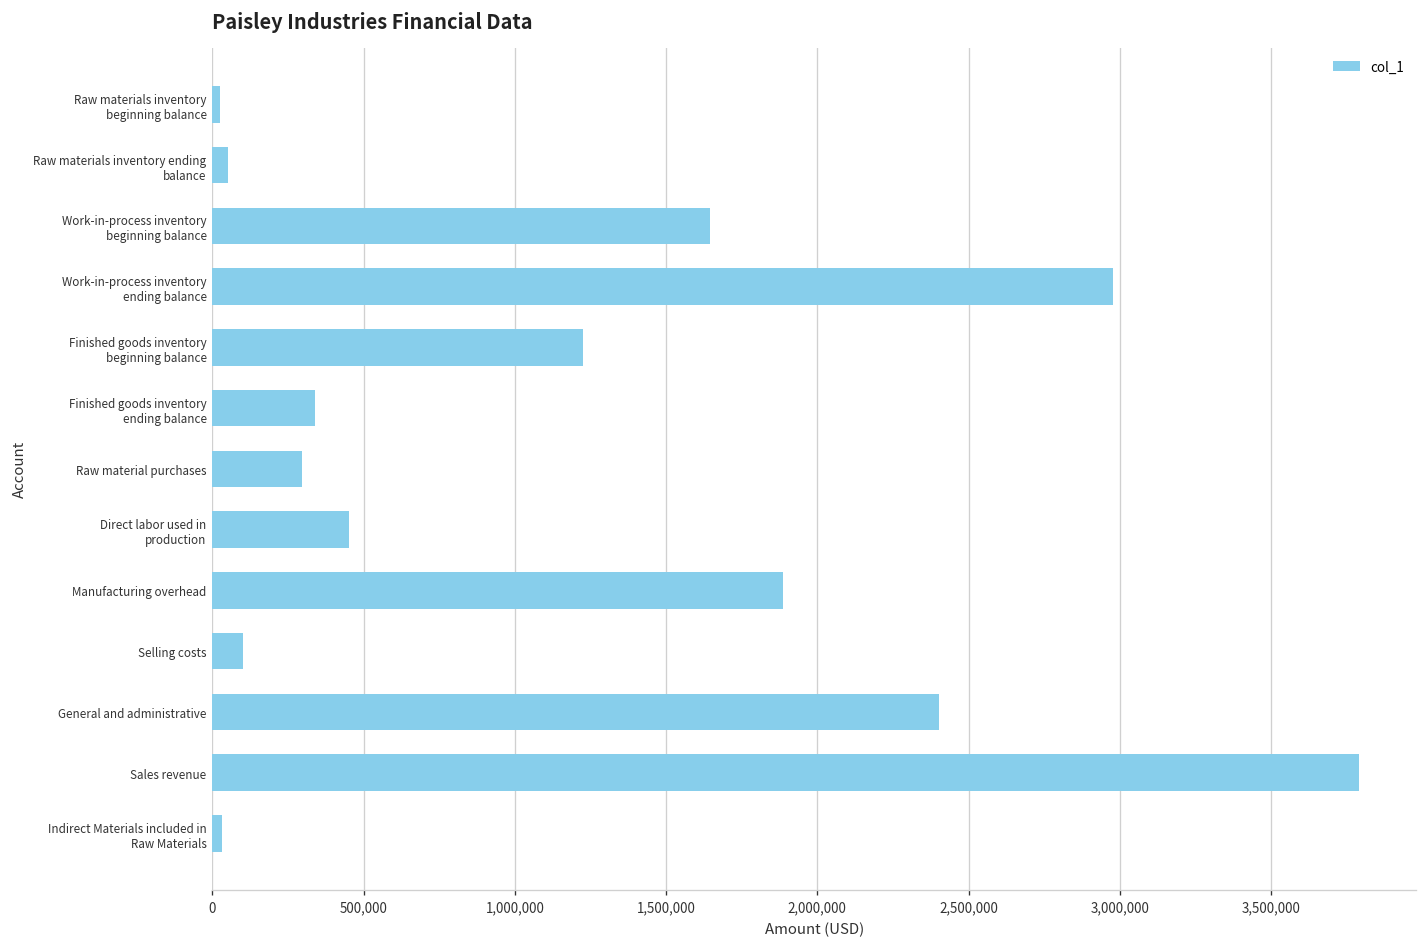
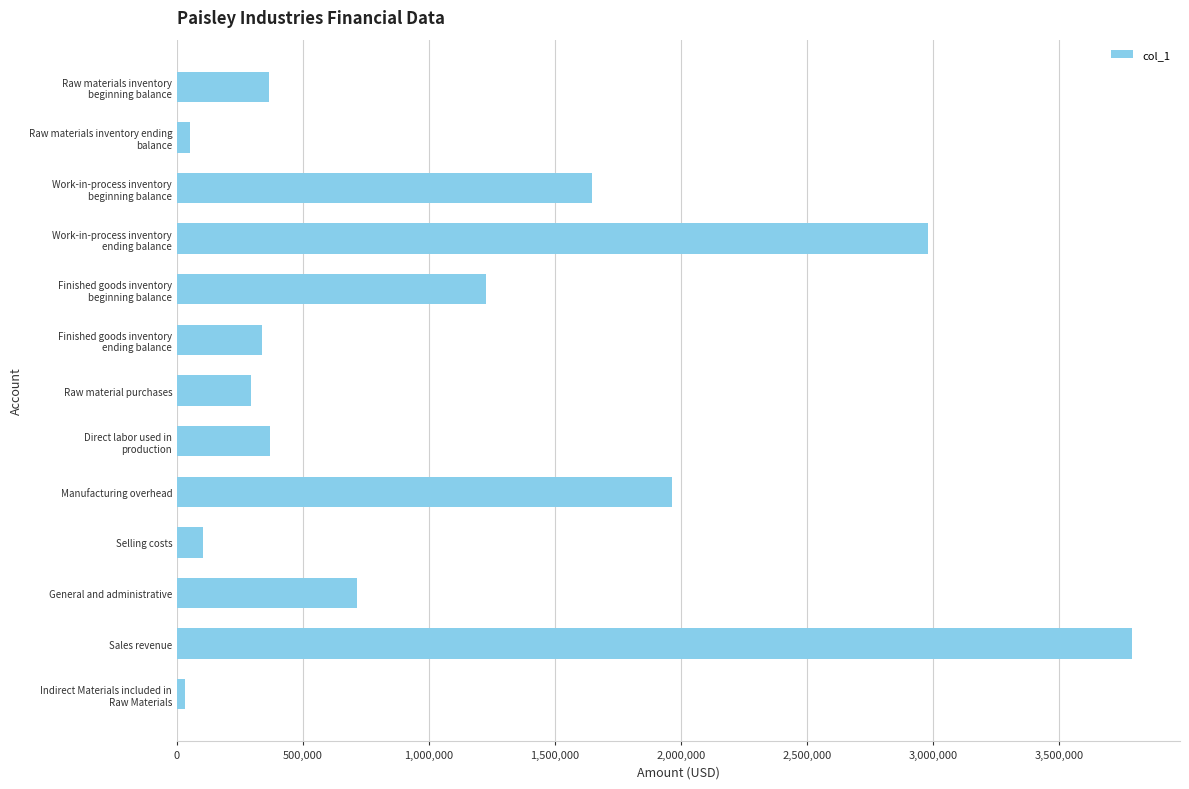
Raw materials inventory beginning balance: 30,000 -> 360,000
Direct labor used in production: 450,000 -> 370,000
Manufacturing overhead: 1,890,000 -> 1,970,000
General and administrative: 2,400,000 -> 720,000
